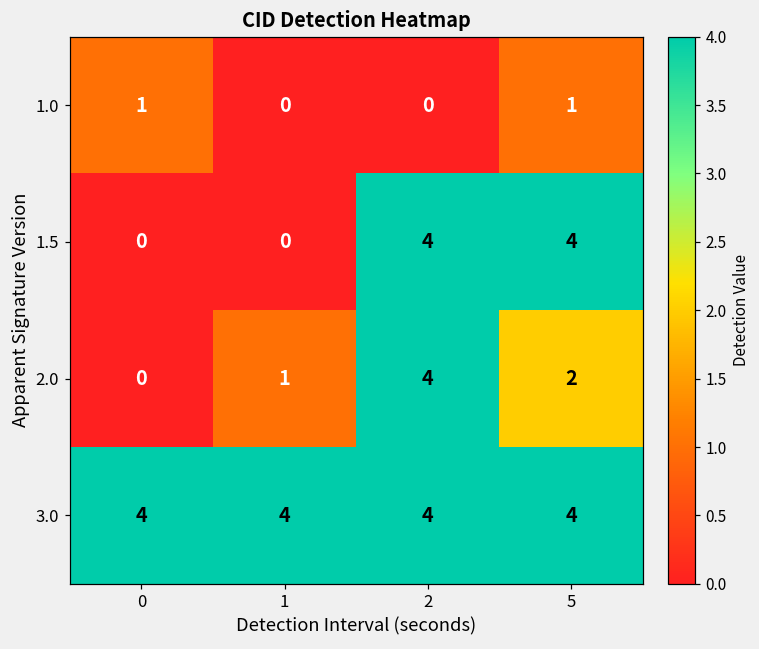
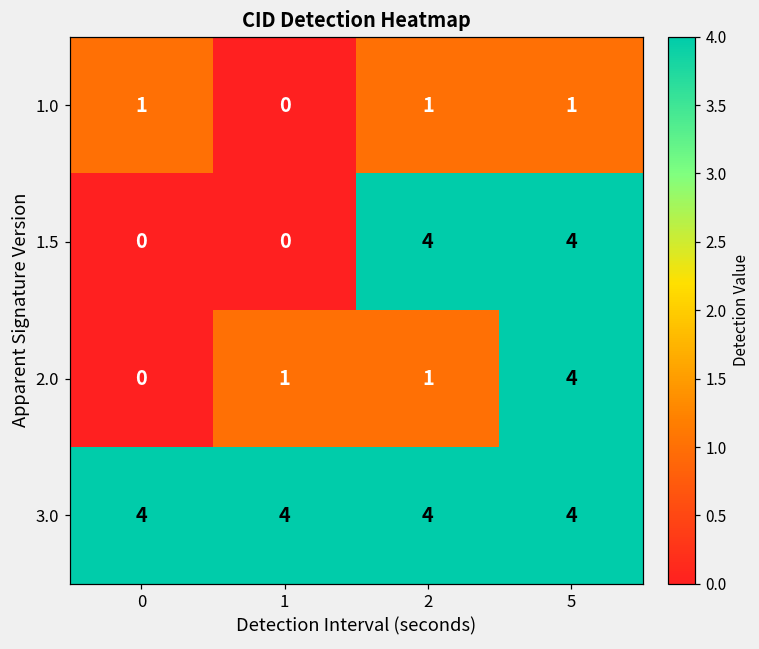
1.0, 2: 0 -> 1
2.0, 2: 4 -> 1
2.0, 5: 2 -> 4
